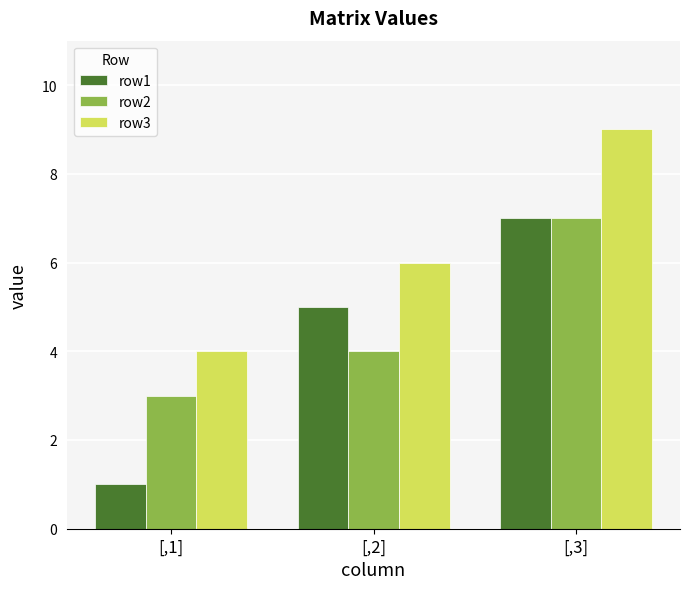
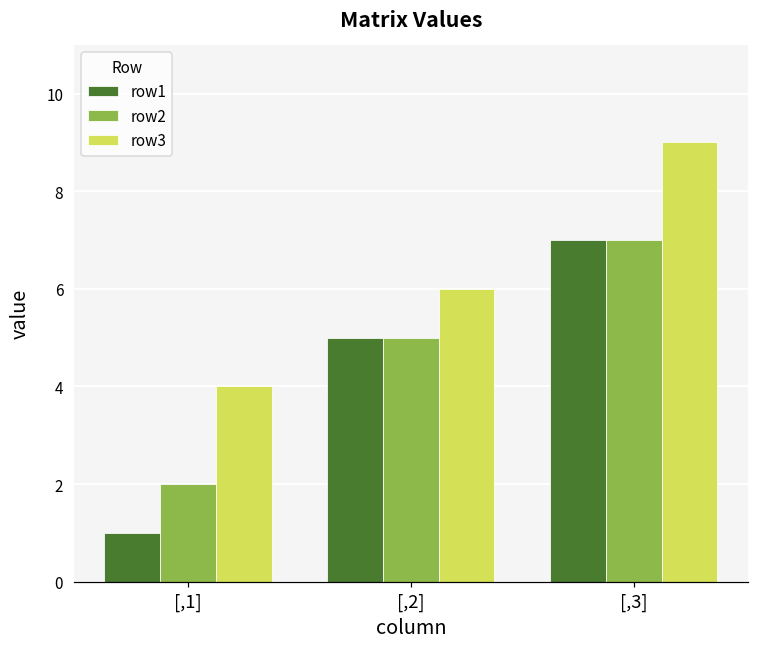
row2, [,1]: 3 -> 2
row2, [,2]: 4 -> 5
